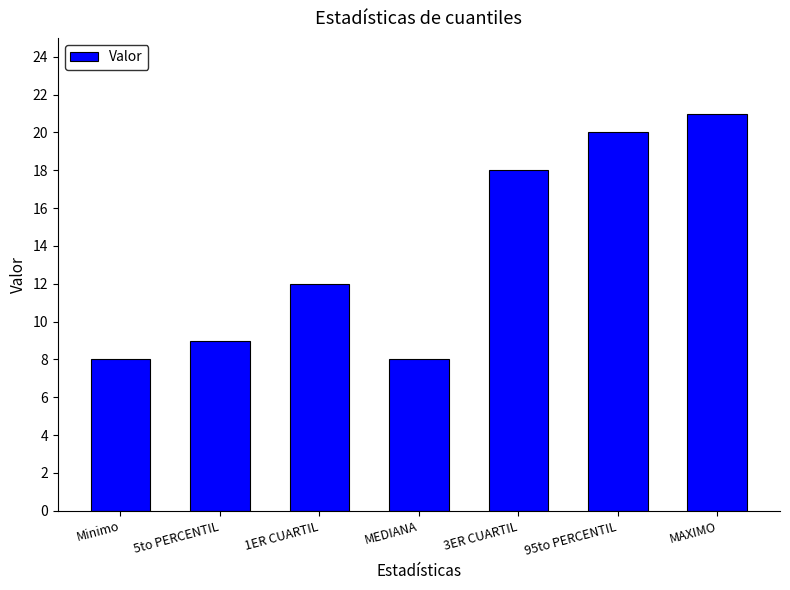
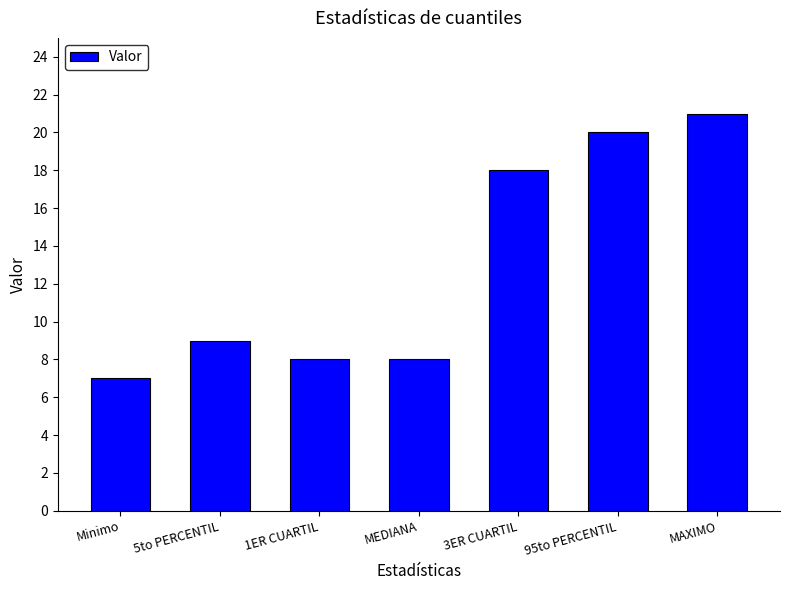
Minimo: 8 -> 7
1ER CUARTIL: 12 -> 8
